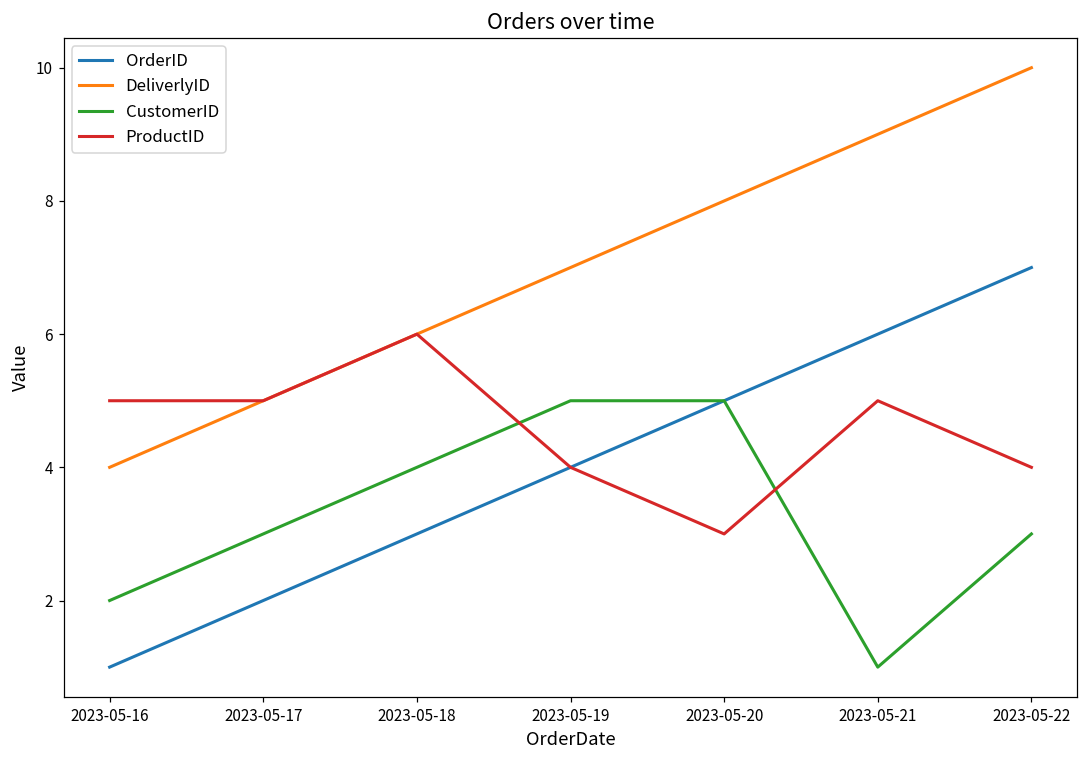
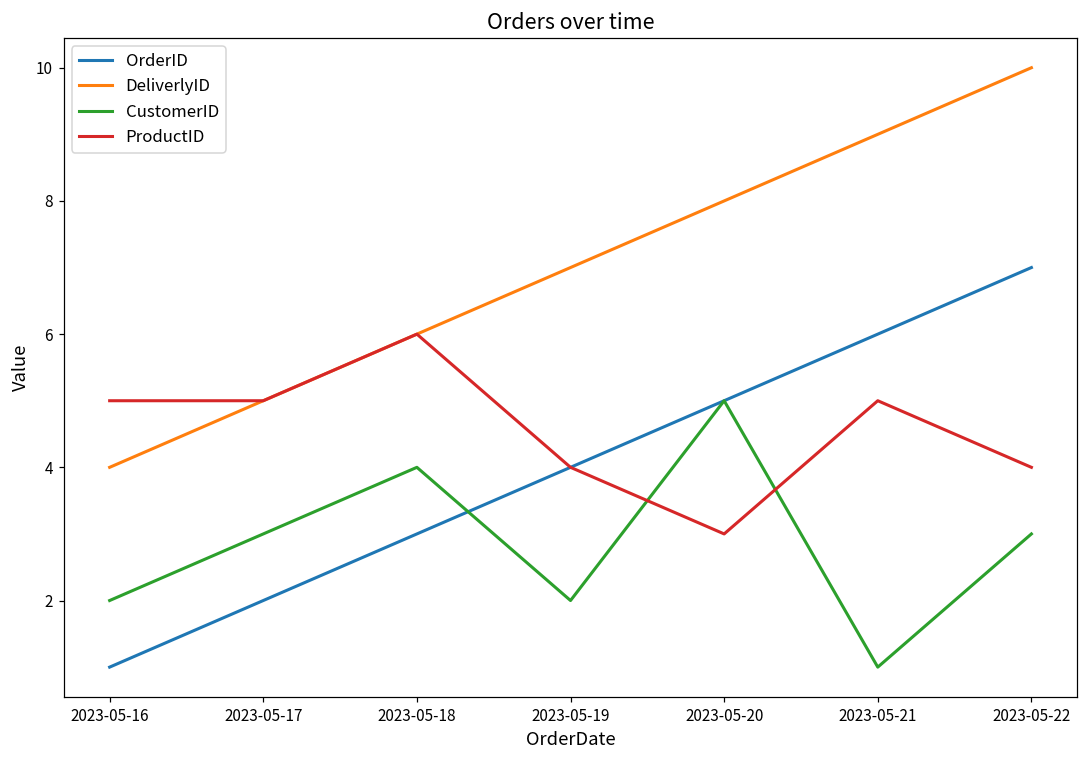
CustomerID, 2023-05-19: 5 -> 2
